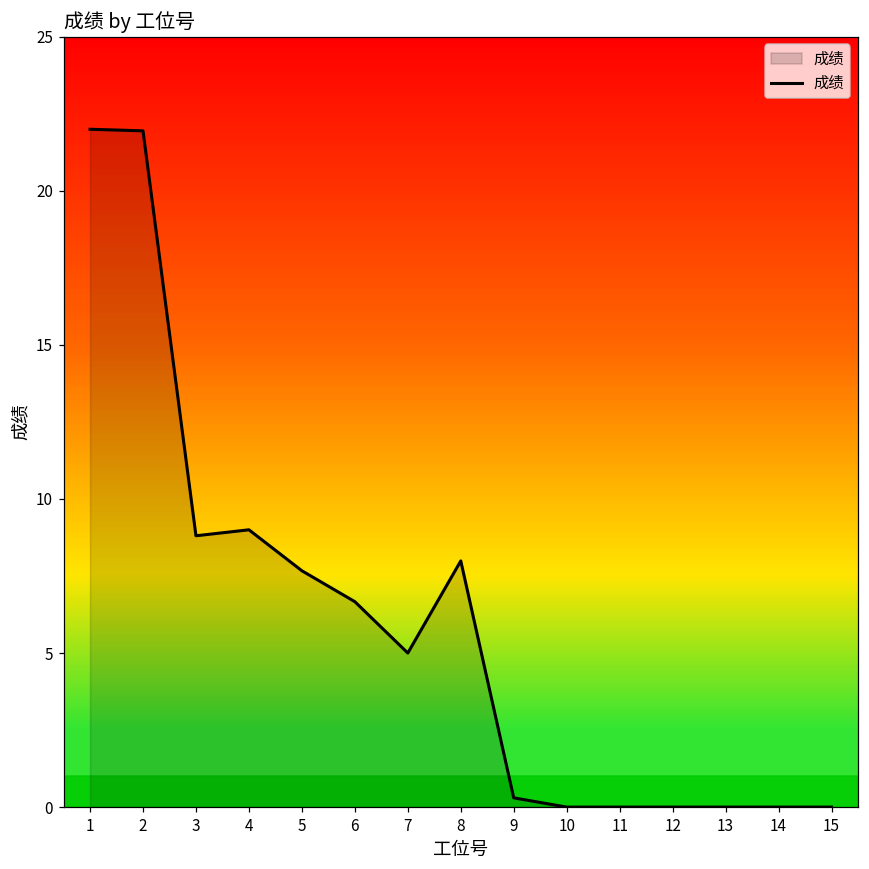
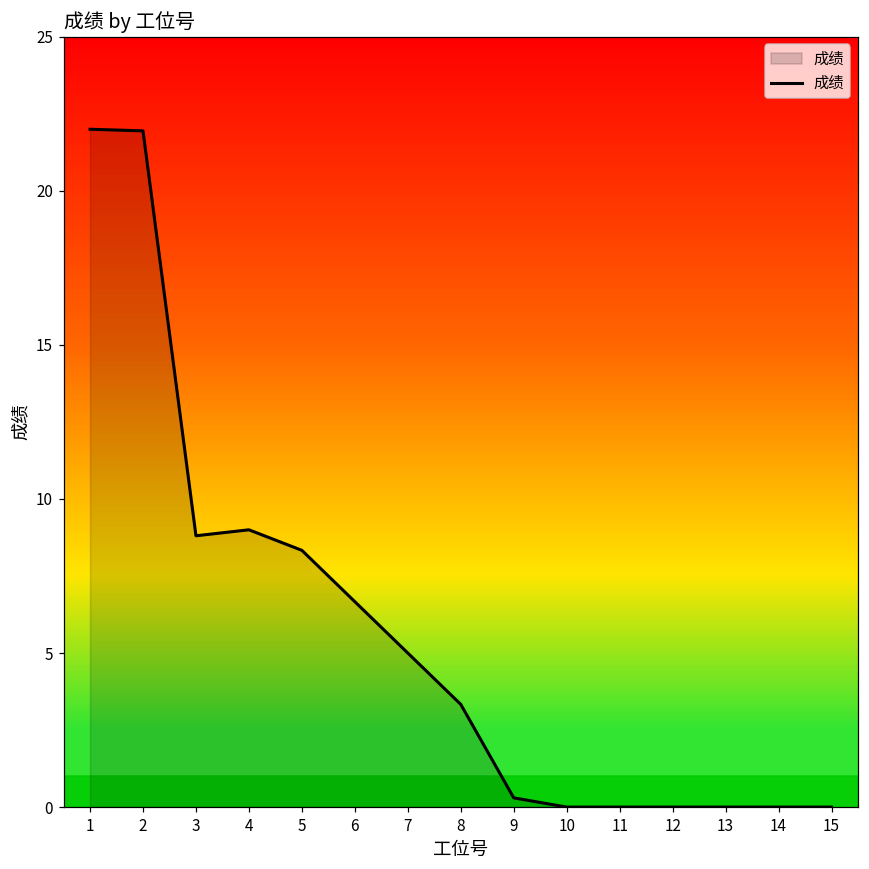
5: 7.7 -> 8.3
8: 8.0 -> 3.3
